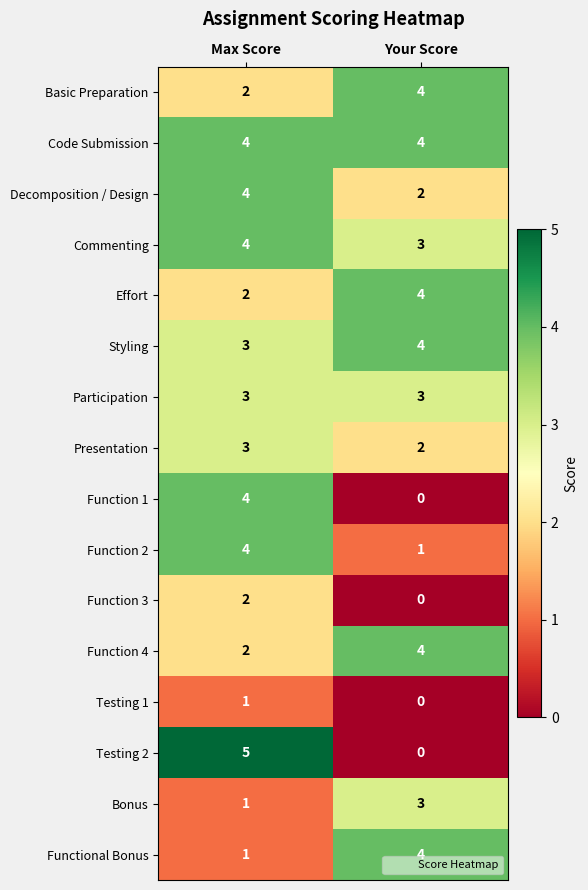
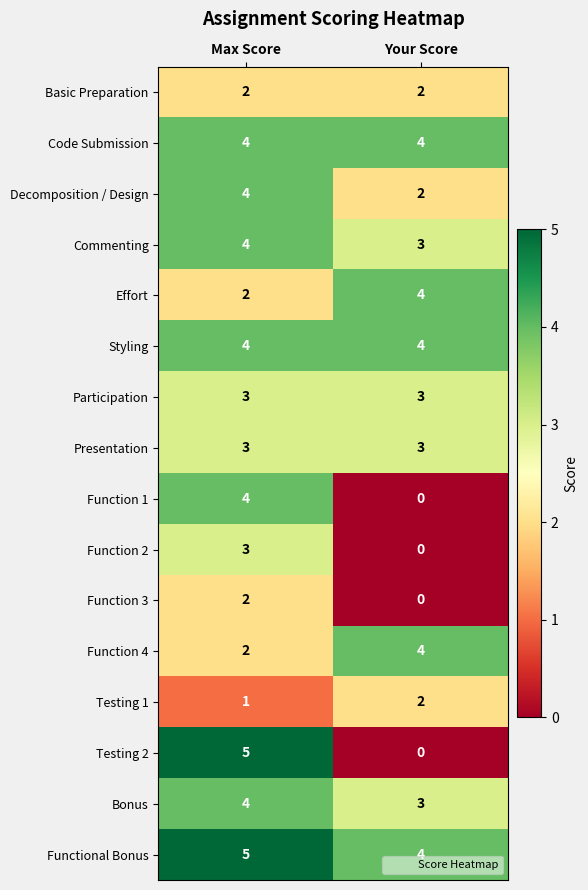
Basic Preparation, Your Score: 4 -> 2
Styling, Max Score: 3 -> 4
Presentation, Your Score: 2 -> 3
Function 2, Max Score: 4 -> 3
Function 2, Your Score: 1 -> 0
Testing 1, Your Score: 0 -> 2
Bonus, Max Score: 1 -> 4
Functional Bonus, Max Score: 1 -> 5
